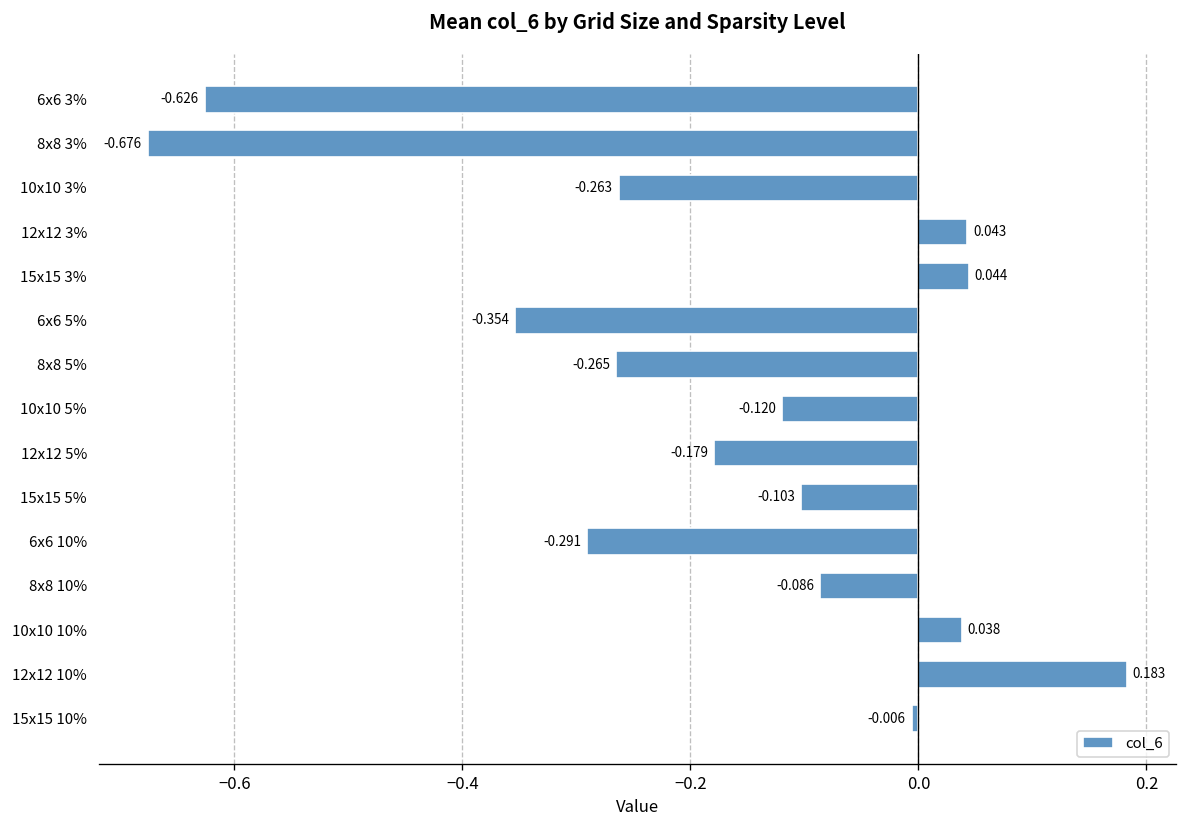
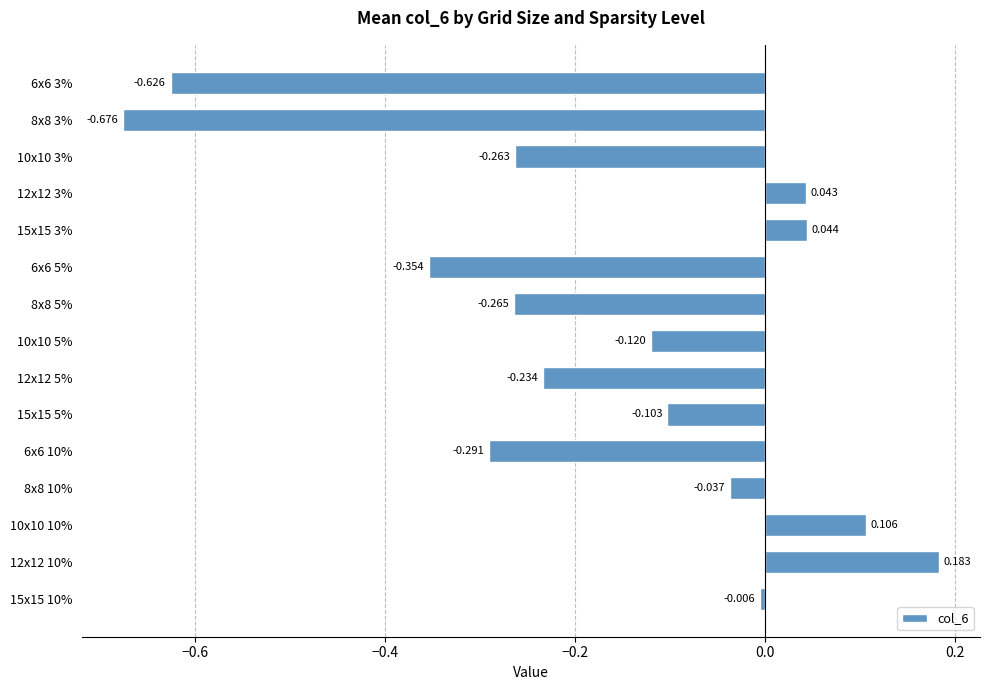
12x12 5%: -0.179 -> -0.234
8x8 10%: -0.086 -> -0.037
10x10 10%: 0.038 -> 0.106
